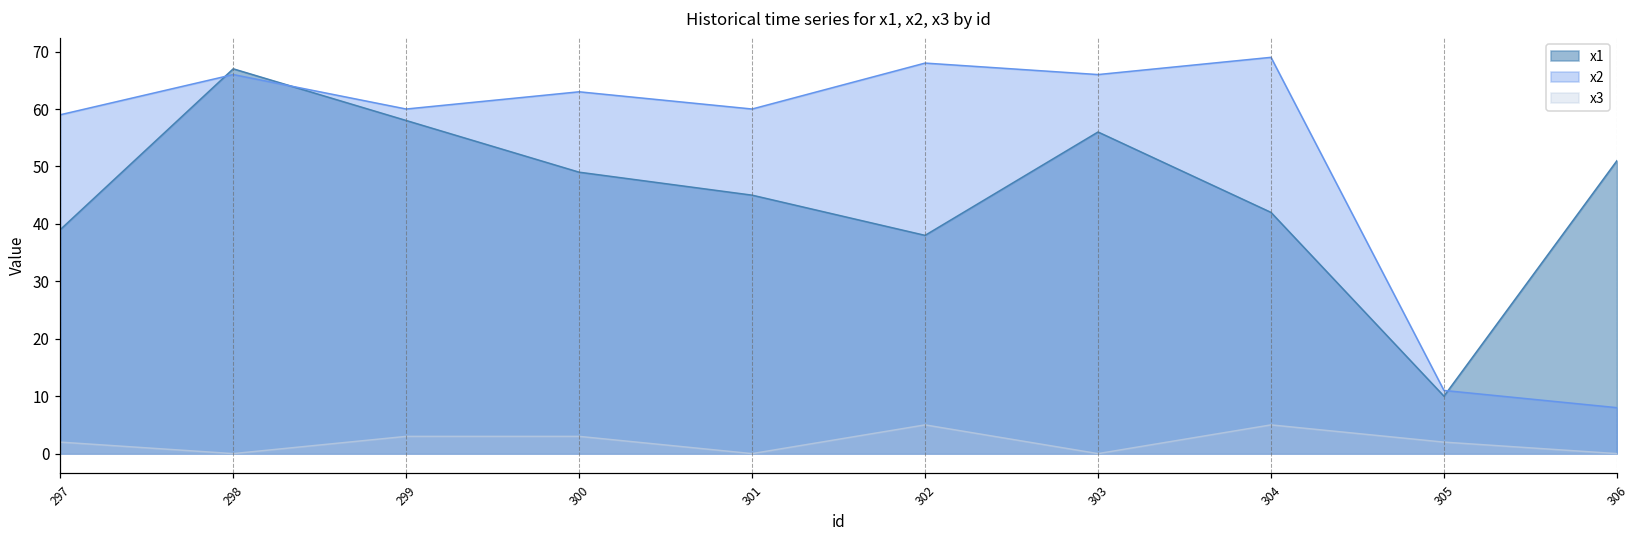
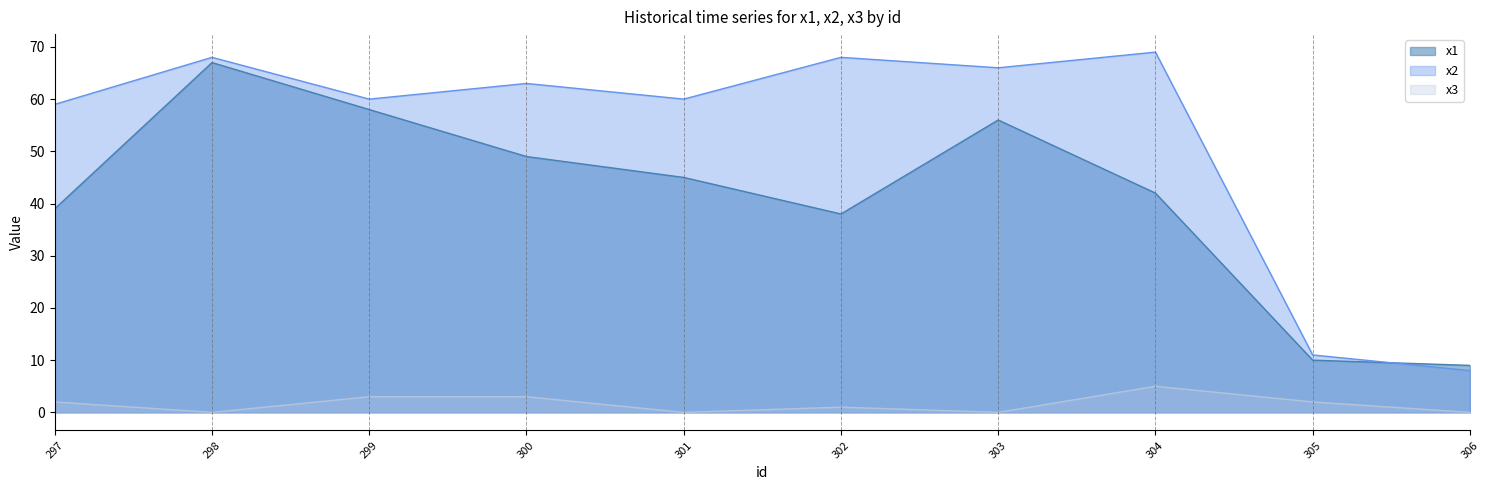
x2, 298: 66 -> 68
x3, 302: 5 -> 1
x1, 306: 51 -> 9
